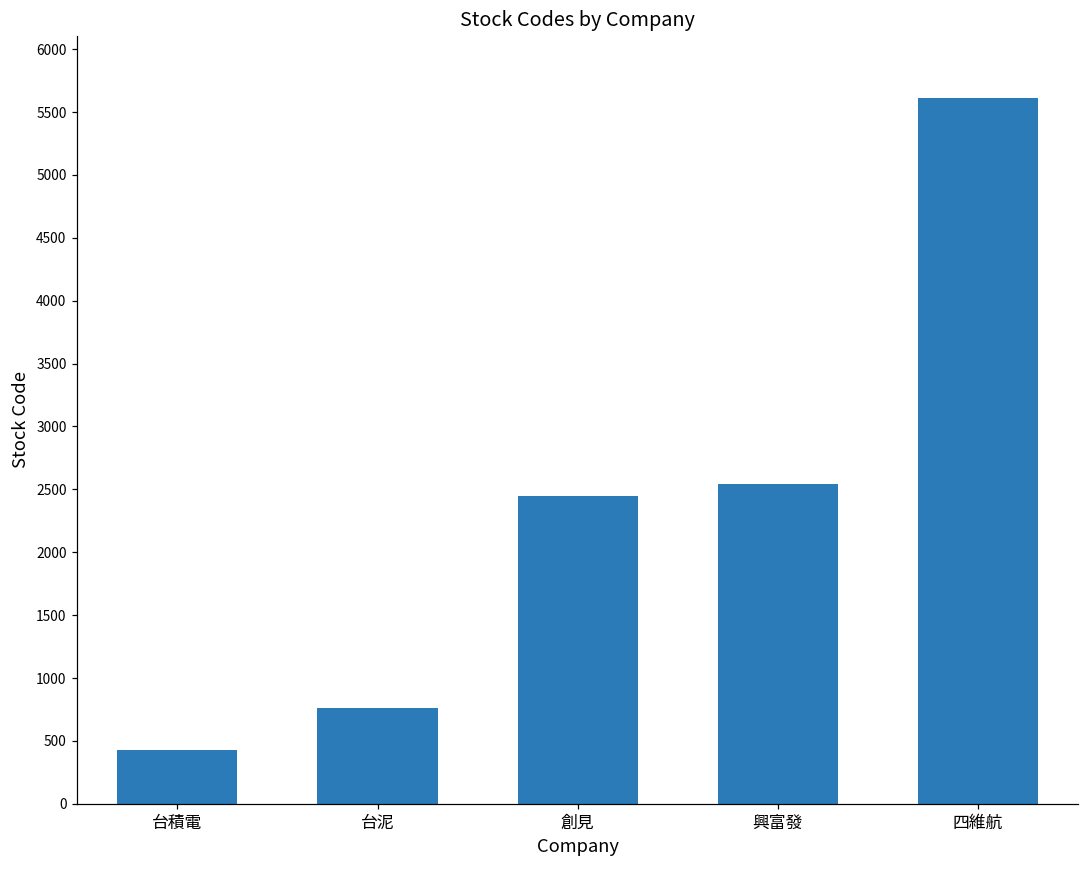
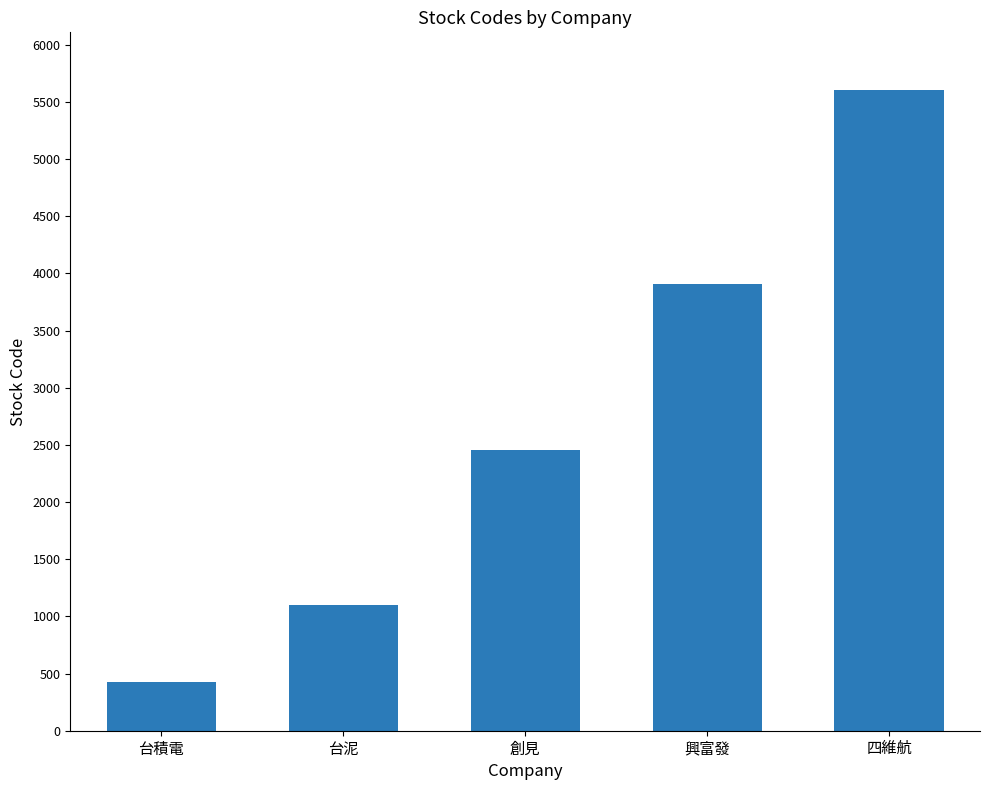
台泥: 760 -> 1100
興富發: 2540 -> 3910
